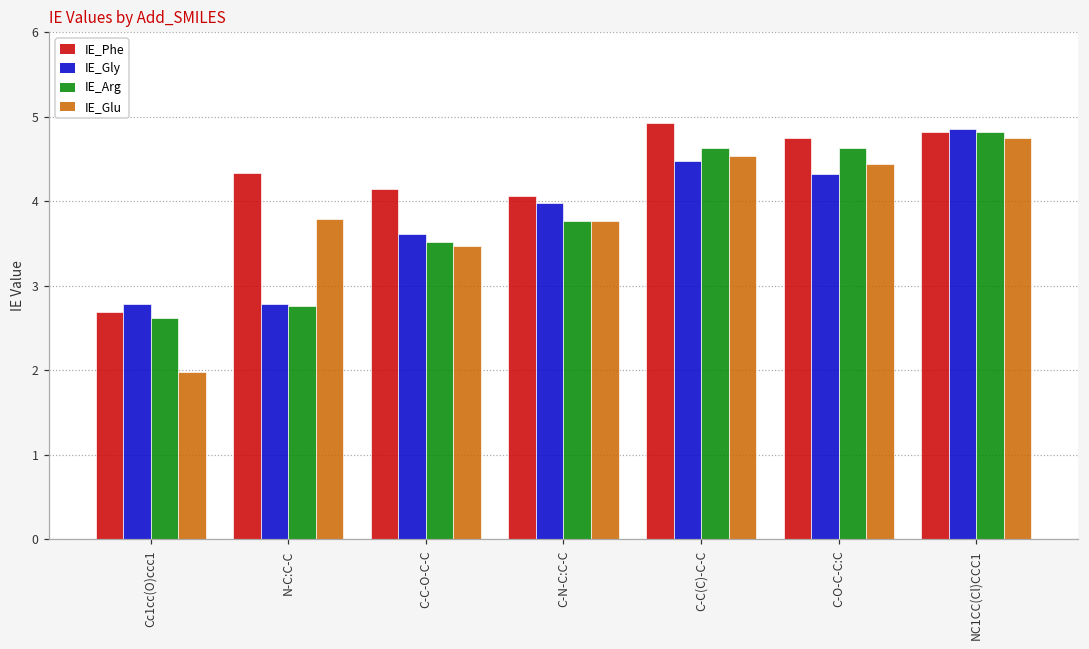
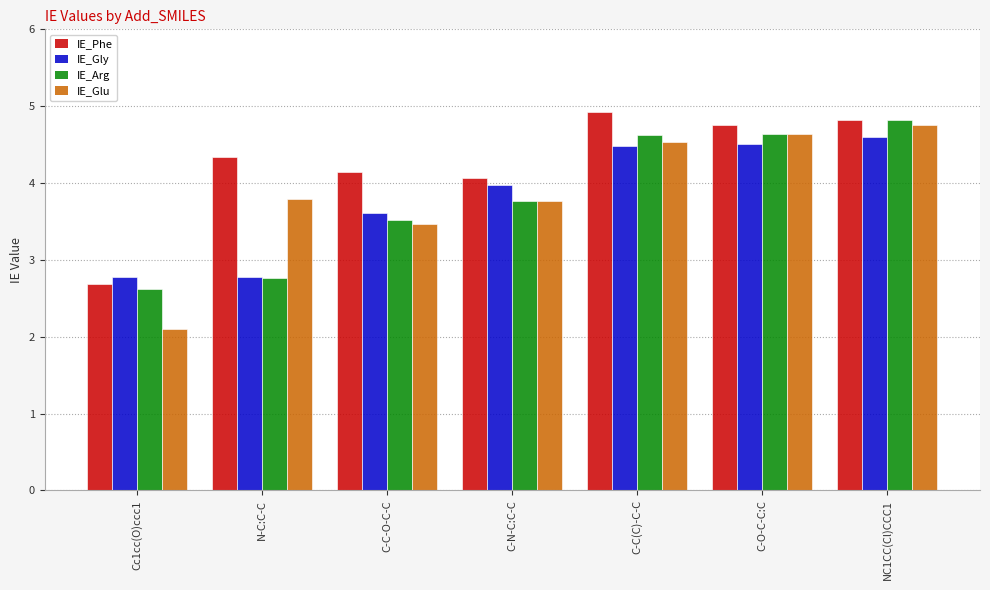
IE_Glu, Cc1cc(O)ccc1: 2.0 -> 2.1
IE_Gly, C-O-C-C:C: 4.3 -> 4.5
IE_Glu, C-O-C-C:C: 4.4 -> 4.6
IE_Gly, NC1CC(Cl)CCC1: 4.9 -> 4.6
